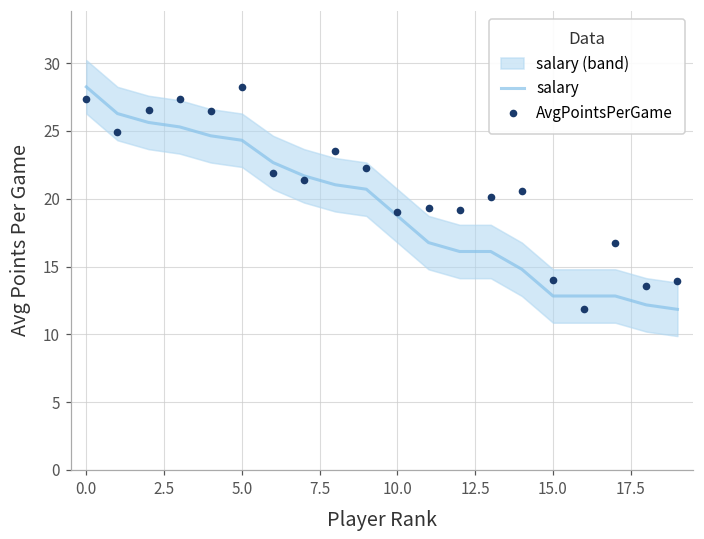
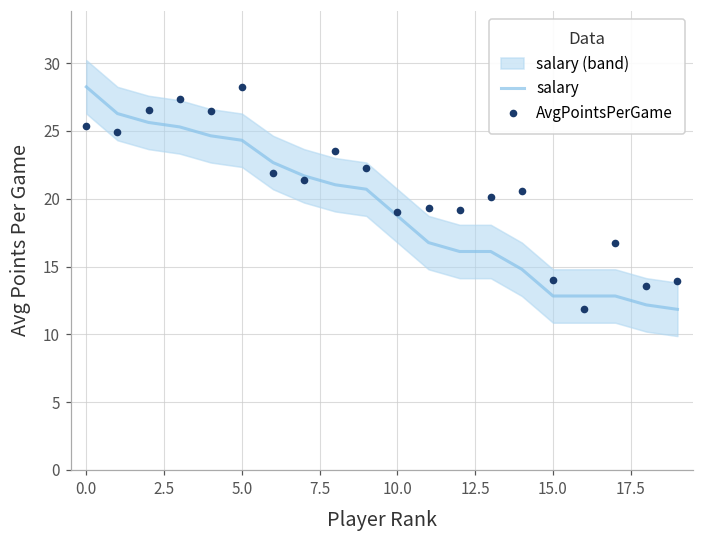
AvgPointsPerGame, 0.0: 27.3 -> 25.4
